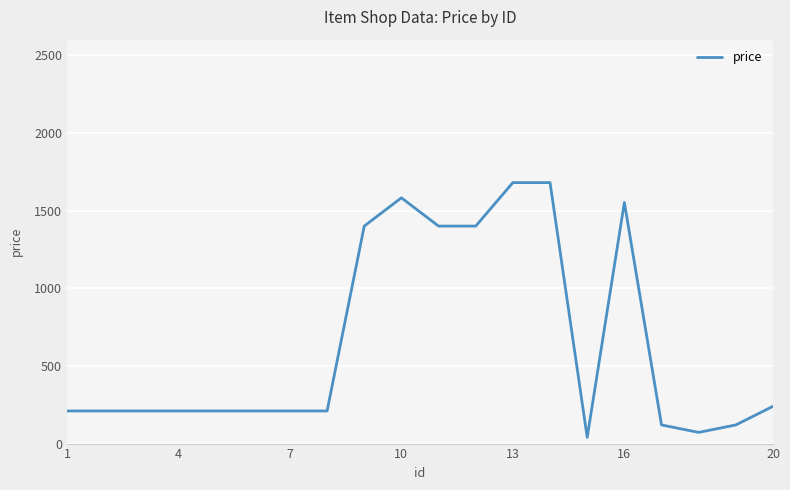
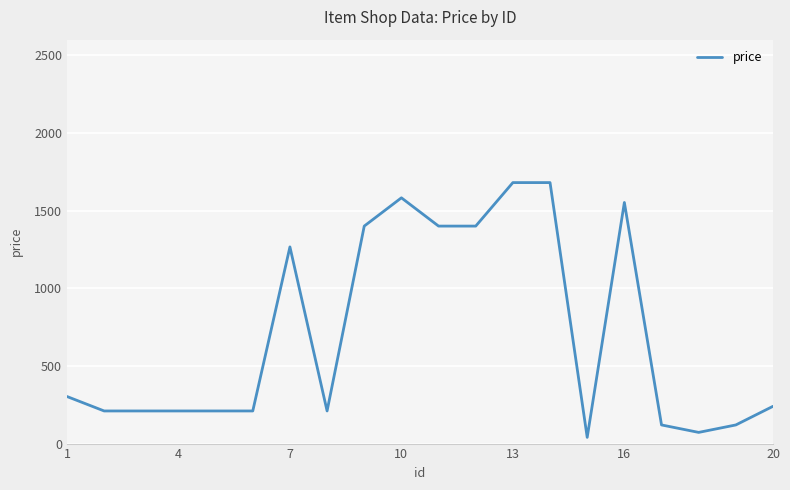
1: 210 -> 300
7: 210 -> 1270
